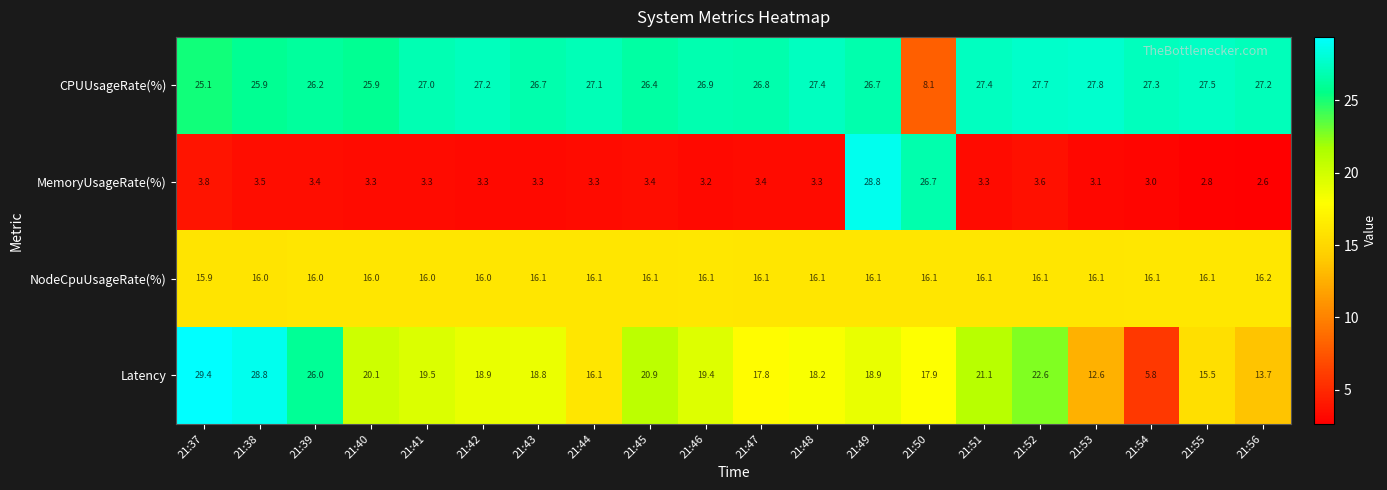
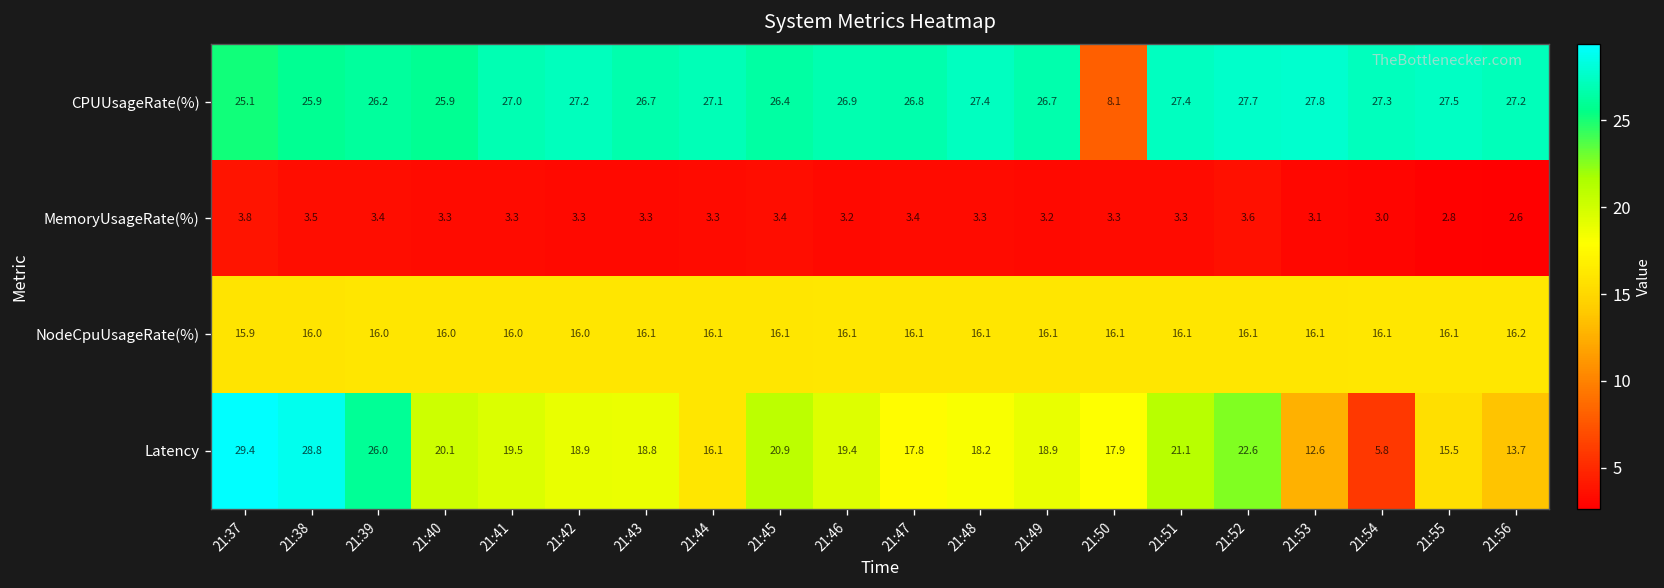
MemoryUsageRate(%), 21:49: 28.8 -> 3.2
MemoryUsageRate(%), 21:50: 26.7 -> 3.3
